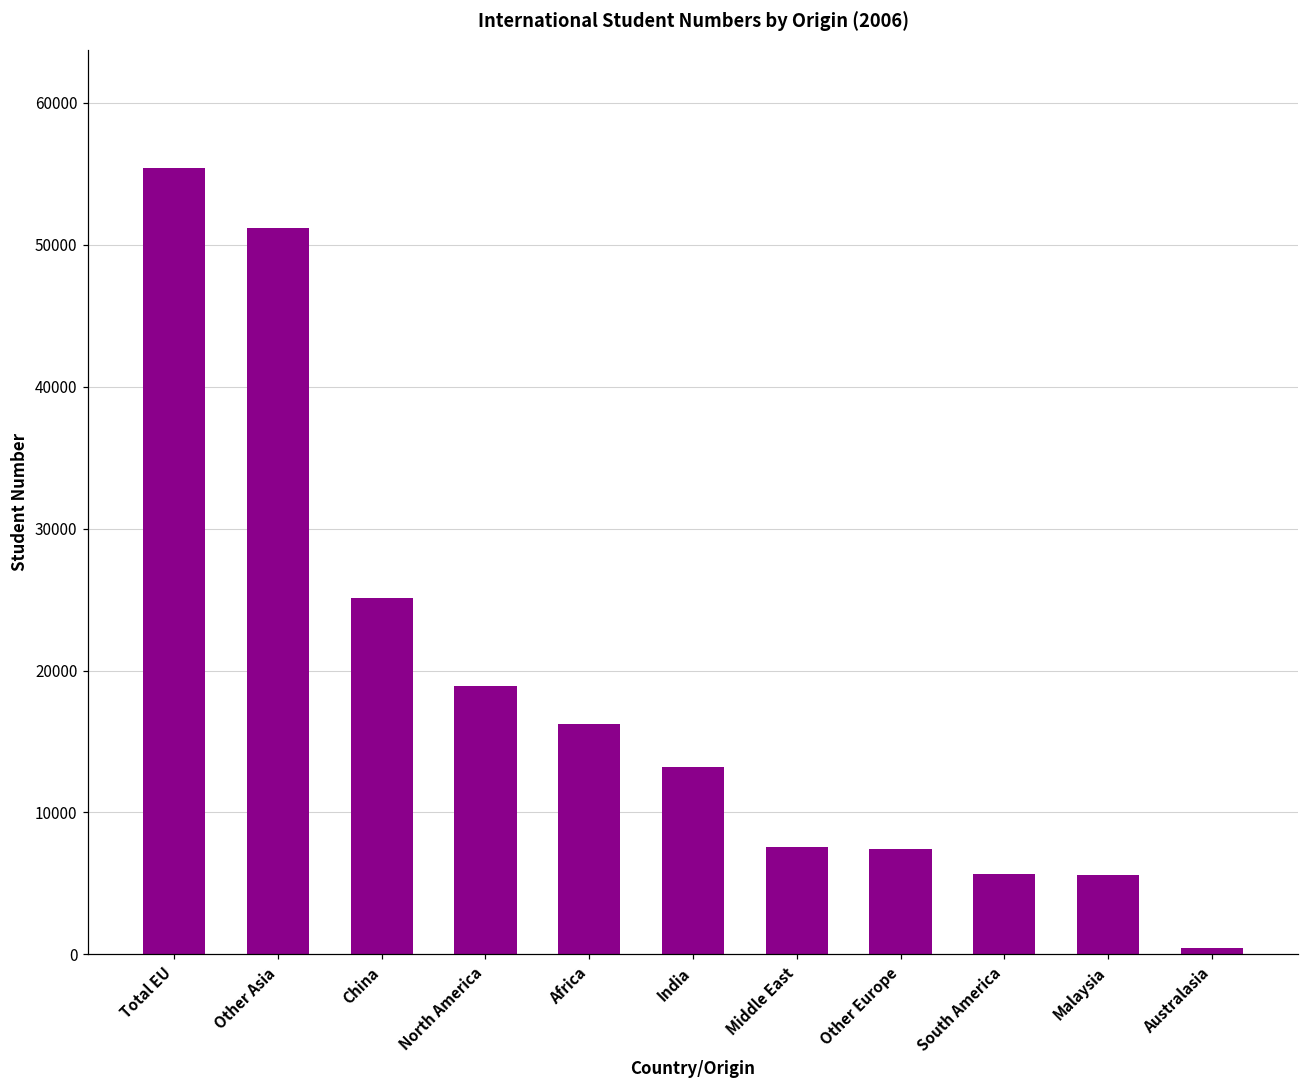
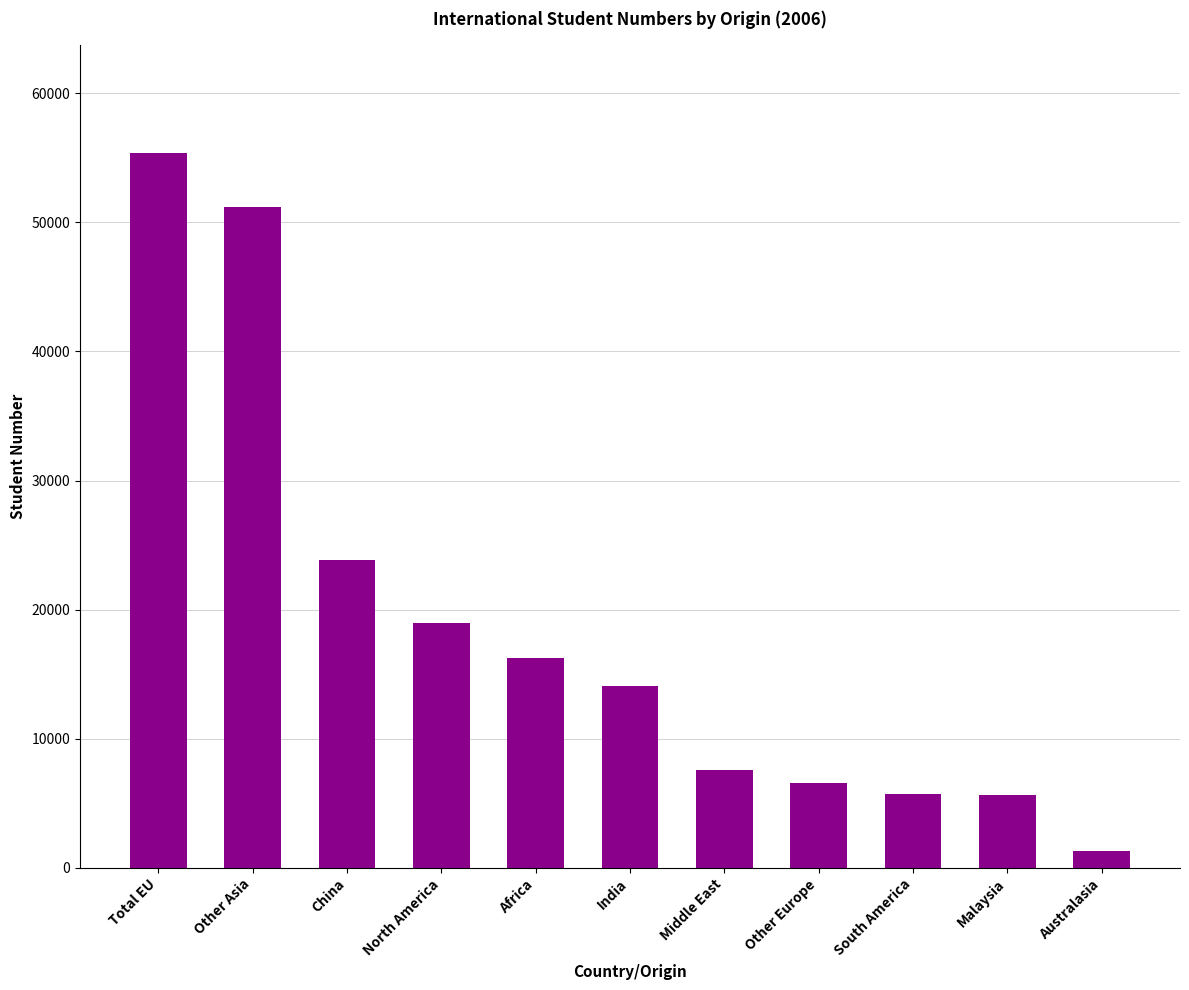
China: 25100 -> 23900
India: 13200 -> 14100
Other Europe: 7400 -> 6600
Australasia: 400 -> 1300
